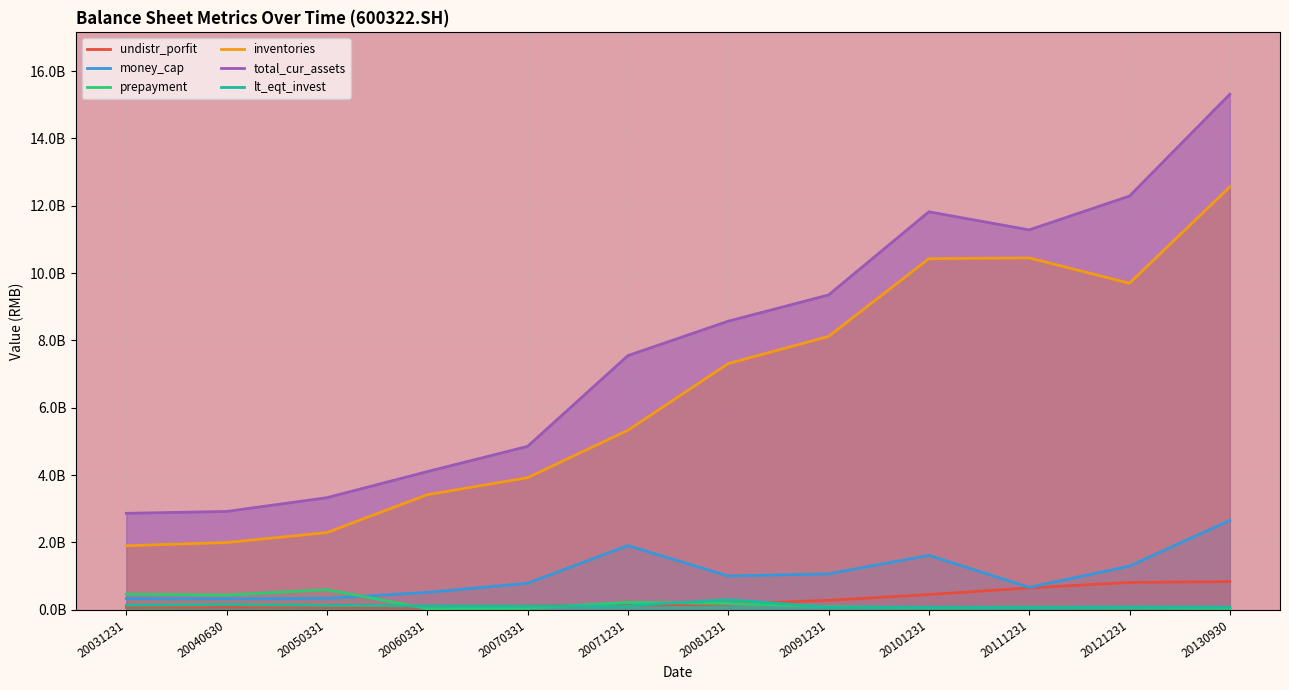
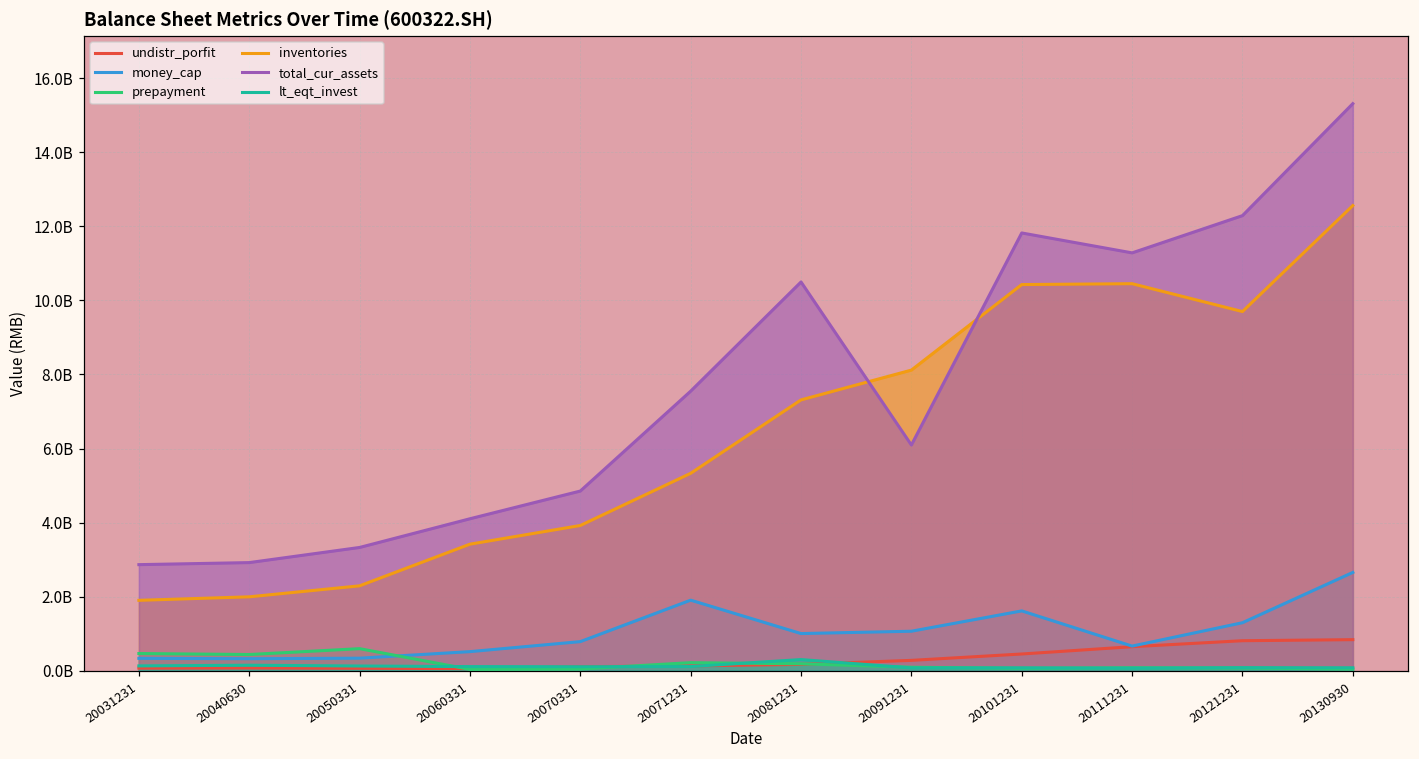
total_cur_assets, 20081231: 8600000000 -> 10500000000
total_cur_assets, 20091231: 9400000000 -> 6100000000
